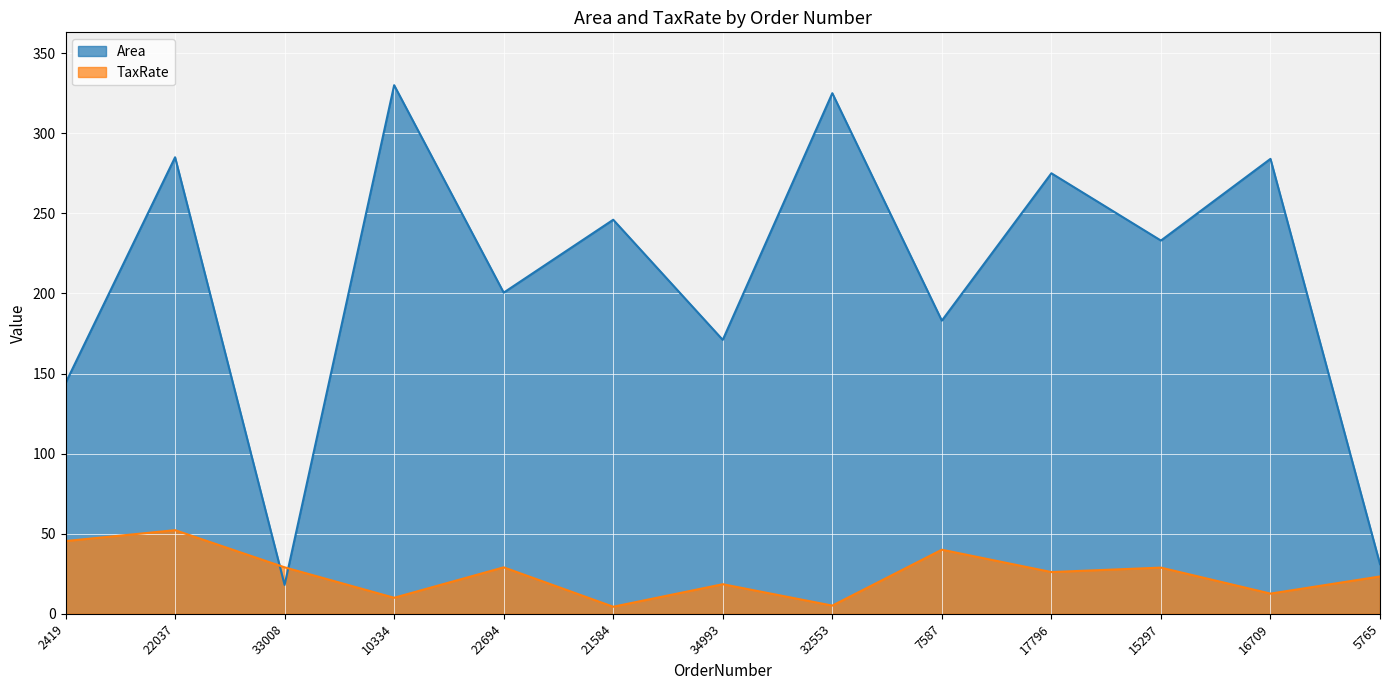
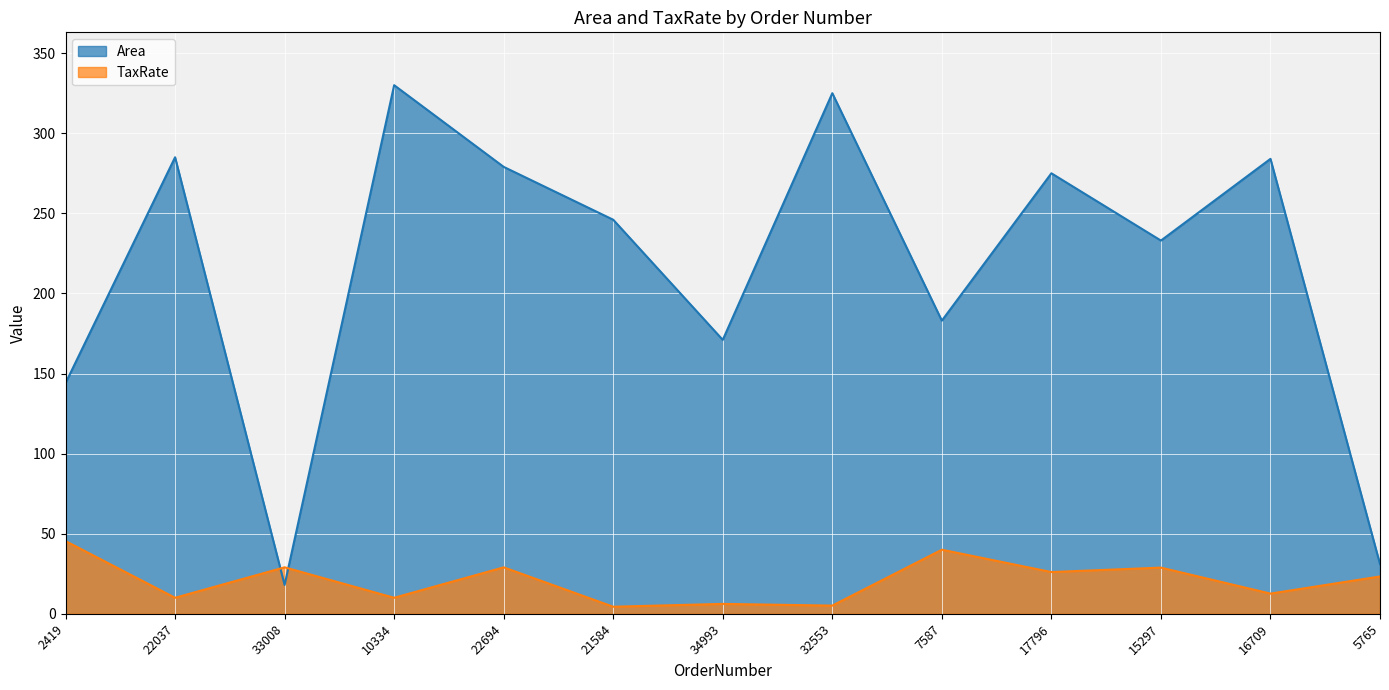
TaxRate, 22037: 52 -> 10
Area, 22694: 201 -> 279
TaxRate, 34993: 18 -> 6
